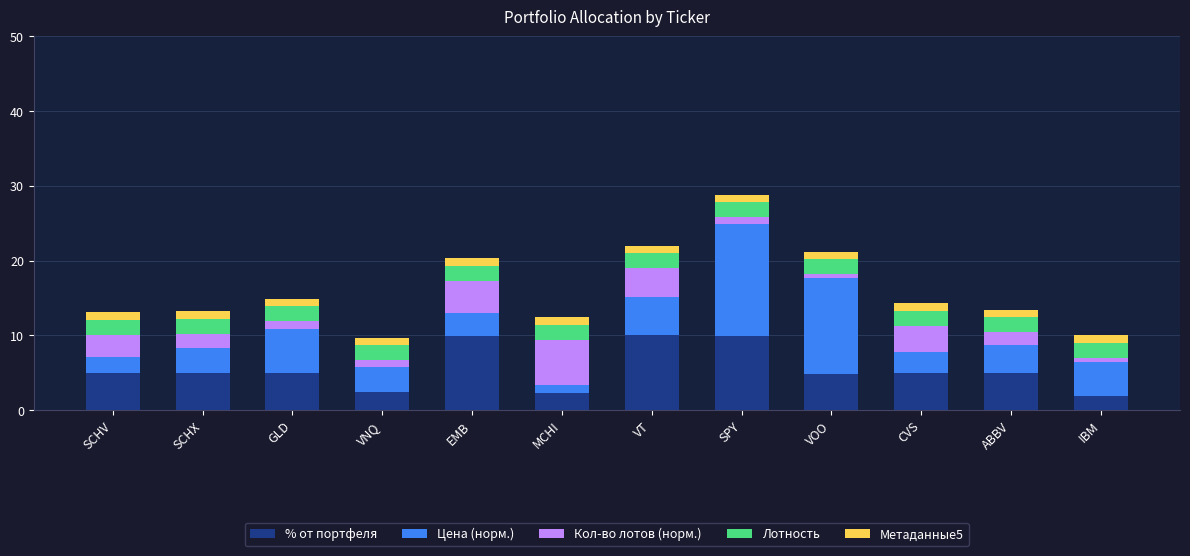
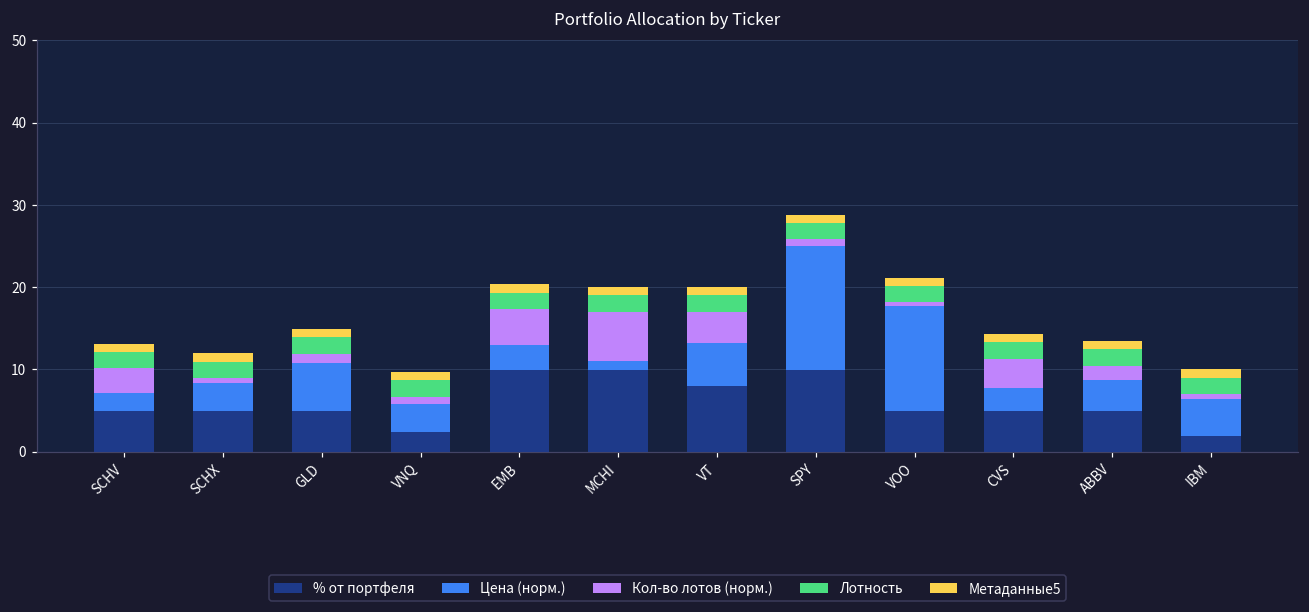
Кол-во лотов (норм.), SCHX: 2 -> 1
% от портфеля, MCHI: 2 -> 10
% от портфеля, VT: 10 -> 8
